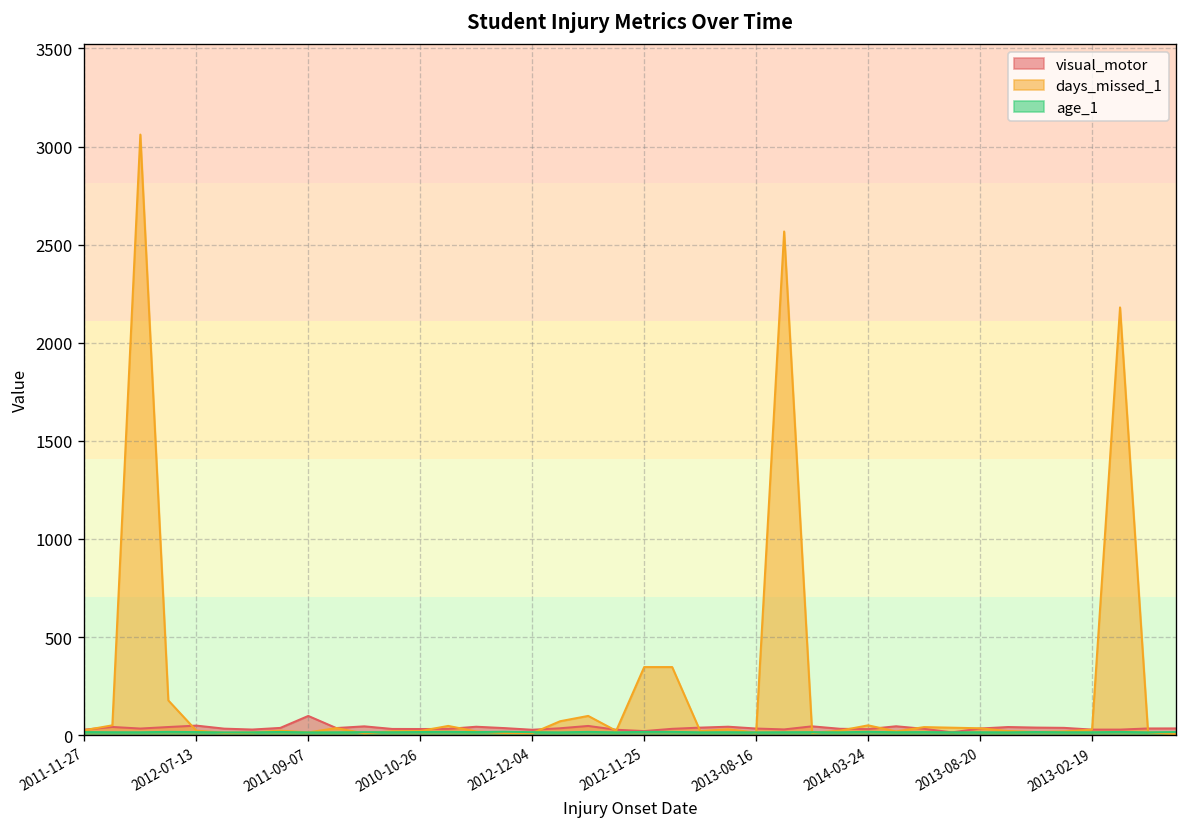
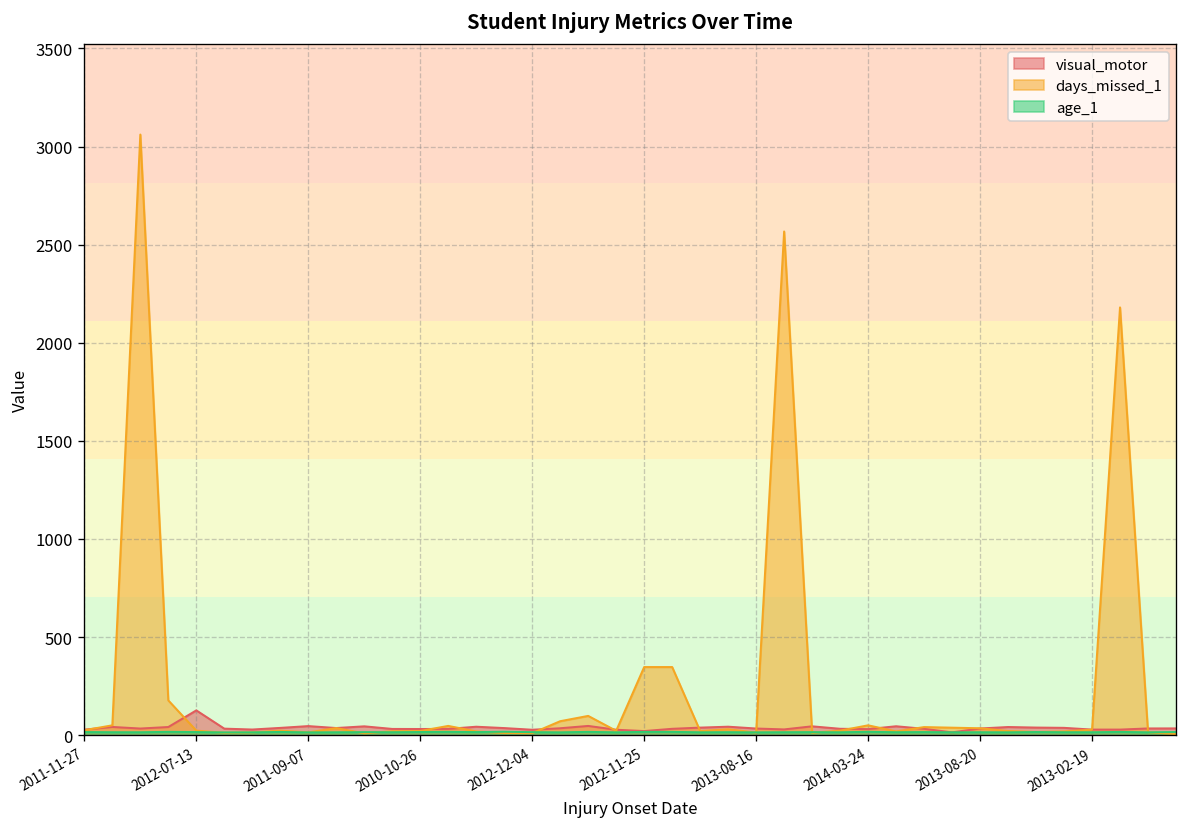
visual_motor, 2012-07-13: 50 -> 130
visual_motor, 2011-09-07: 100 -> 50
